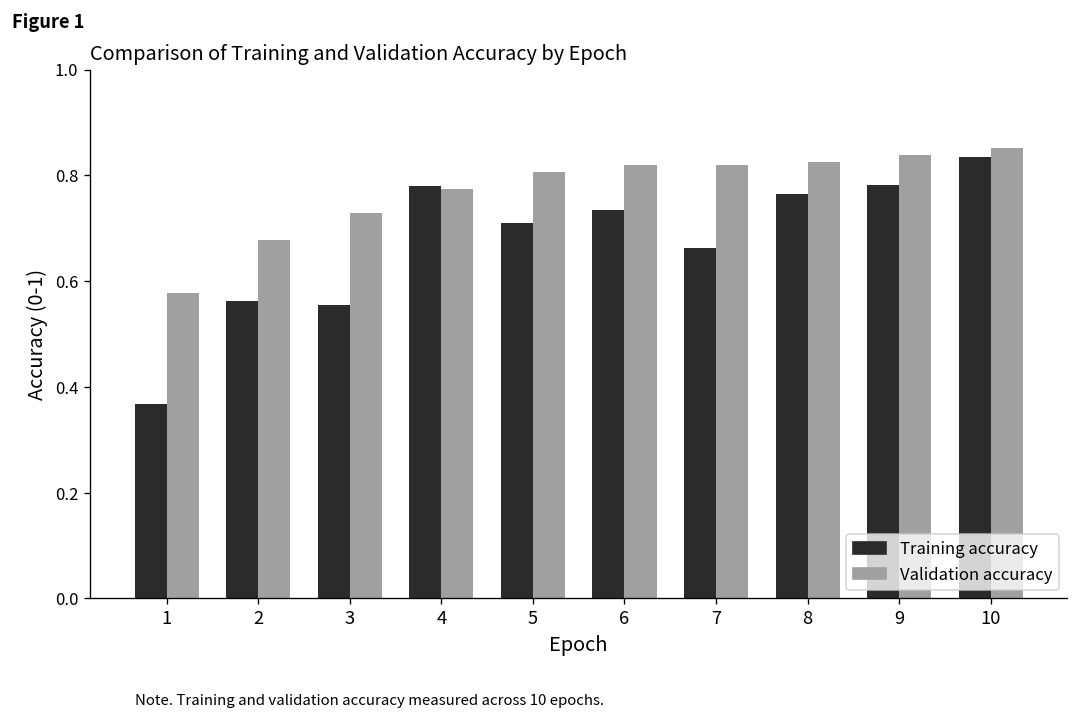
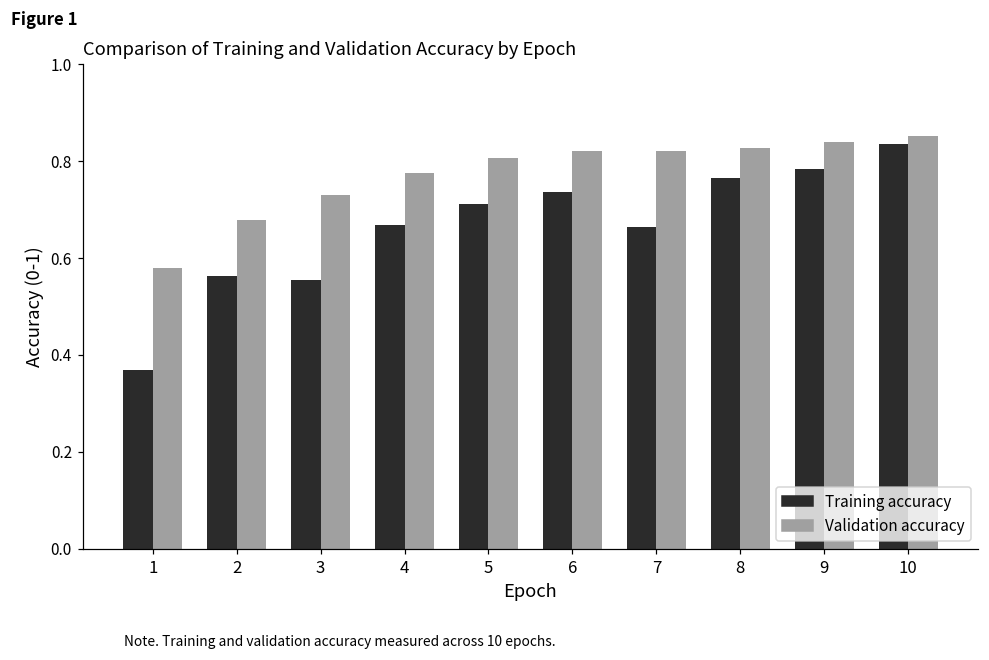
Training accuracy, 4: 0.78 -> 0.67
